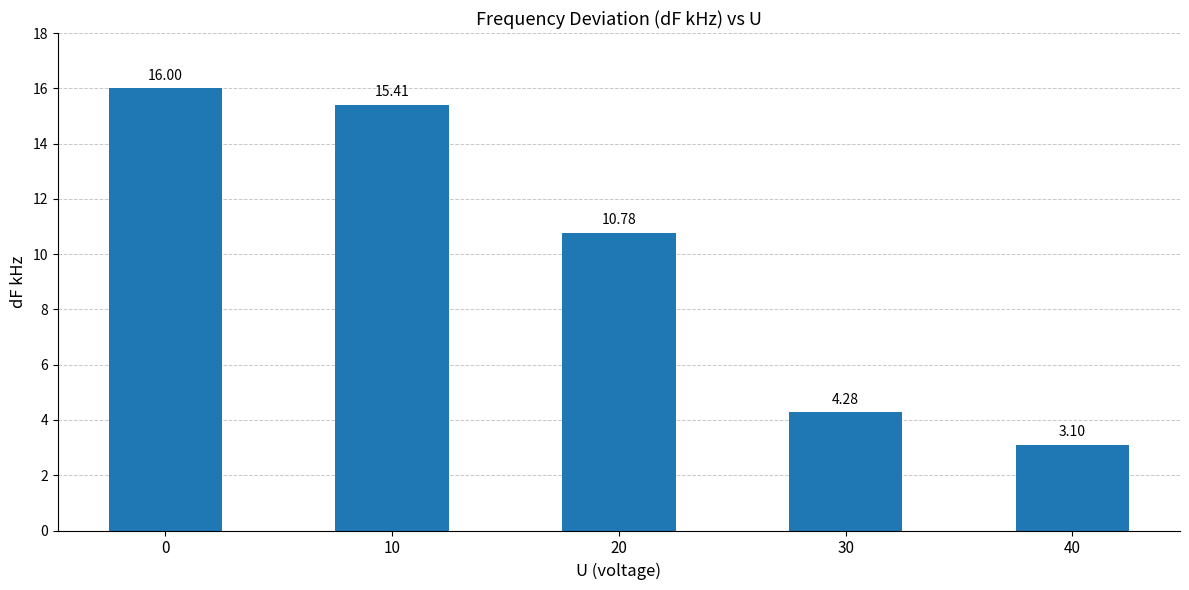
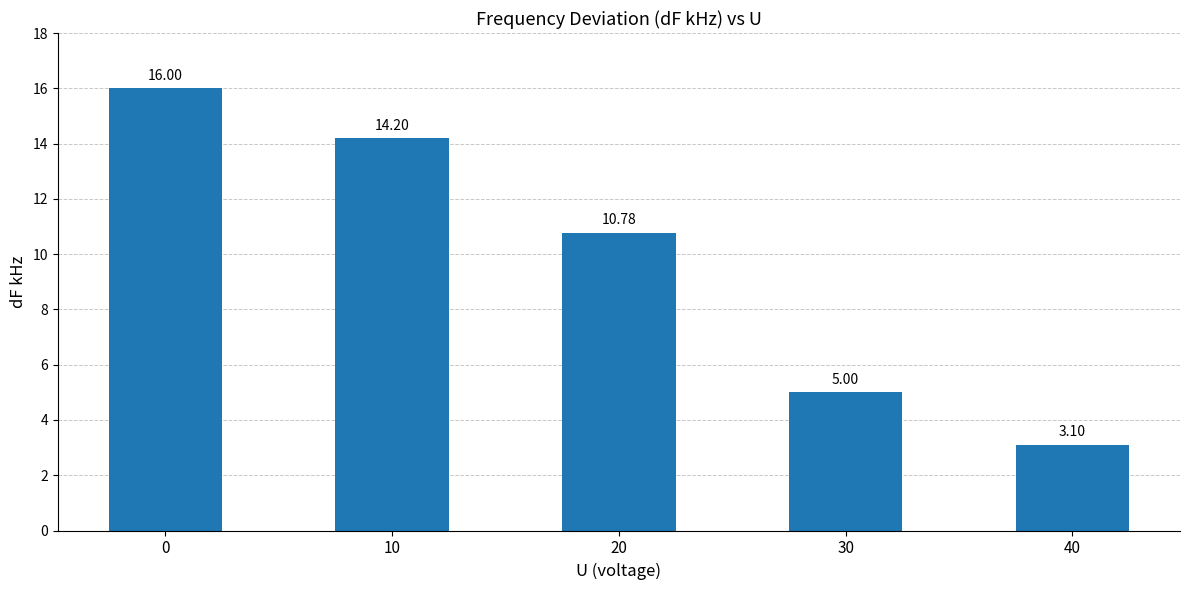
10: 15.41 -> 14.20
30: 4.28 -> 5.00
